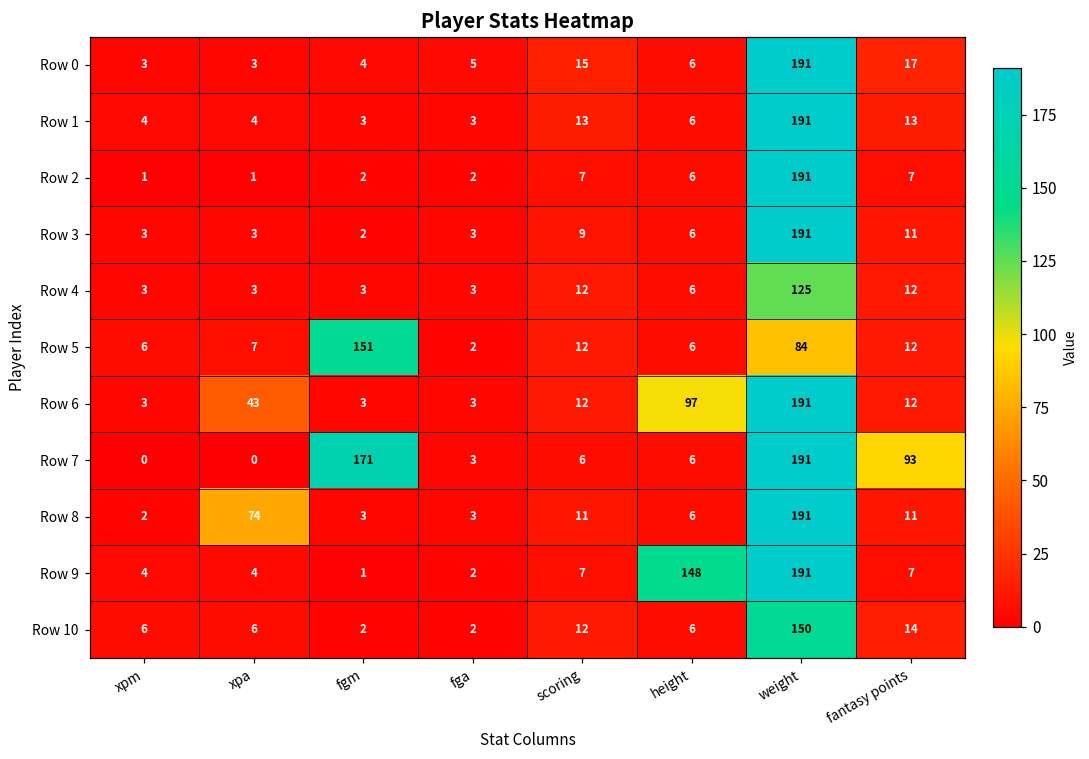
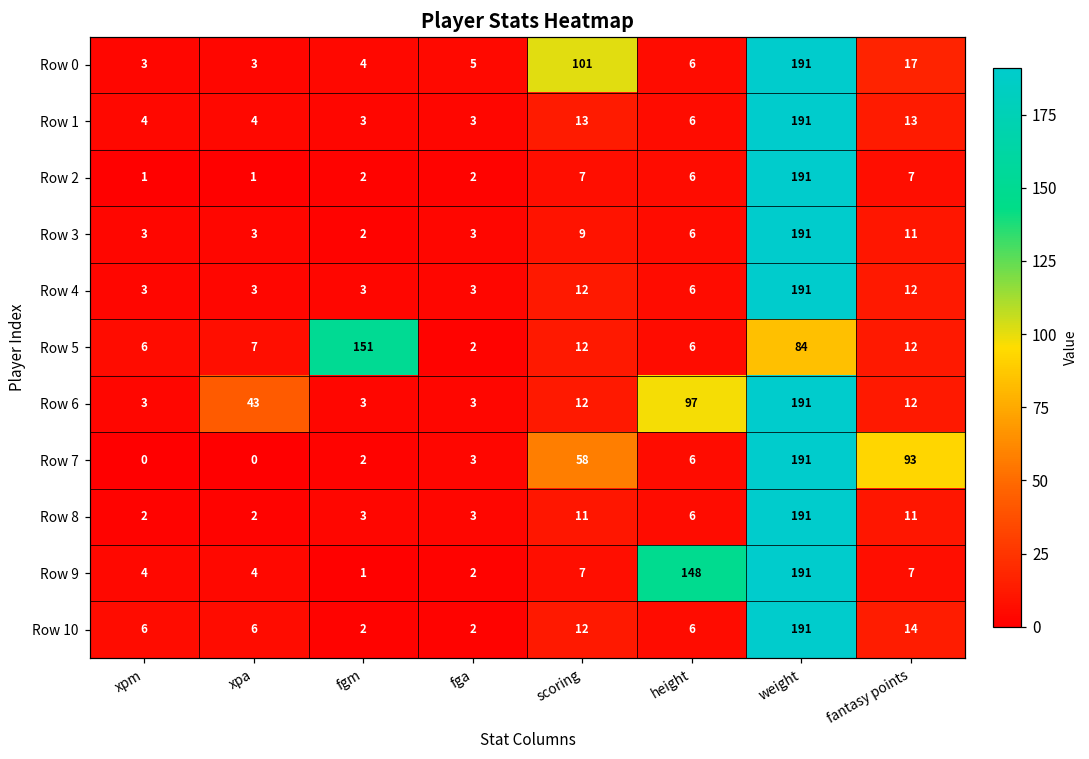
Row 0, scoring: 15 -> 101
Row 4, weight: 125 -> 191
Row 7, fgm: 171 -> 2
Row 7, scoring: 6 -> 58
Row 8, xpa: 74 -> 2
Row 10, weight: 150 -> 191
